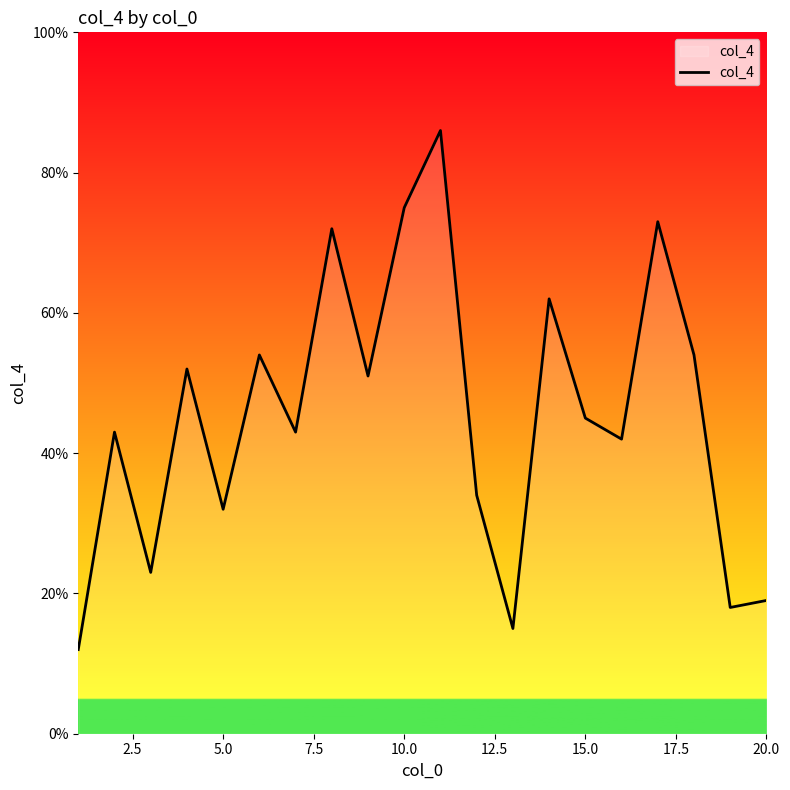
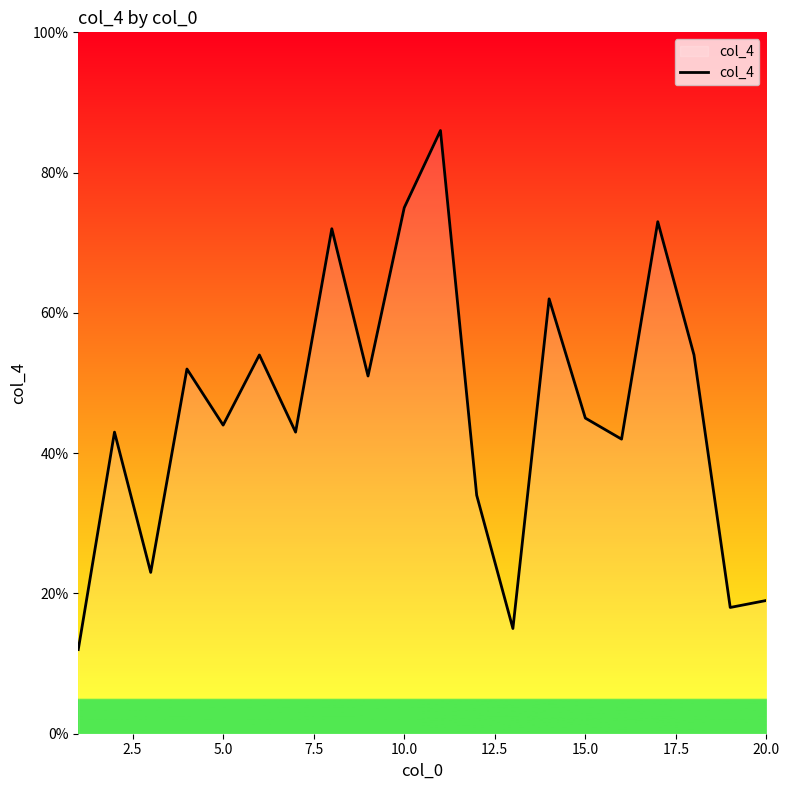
5.0: 32% -> 44%
